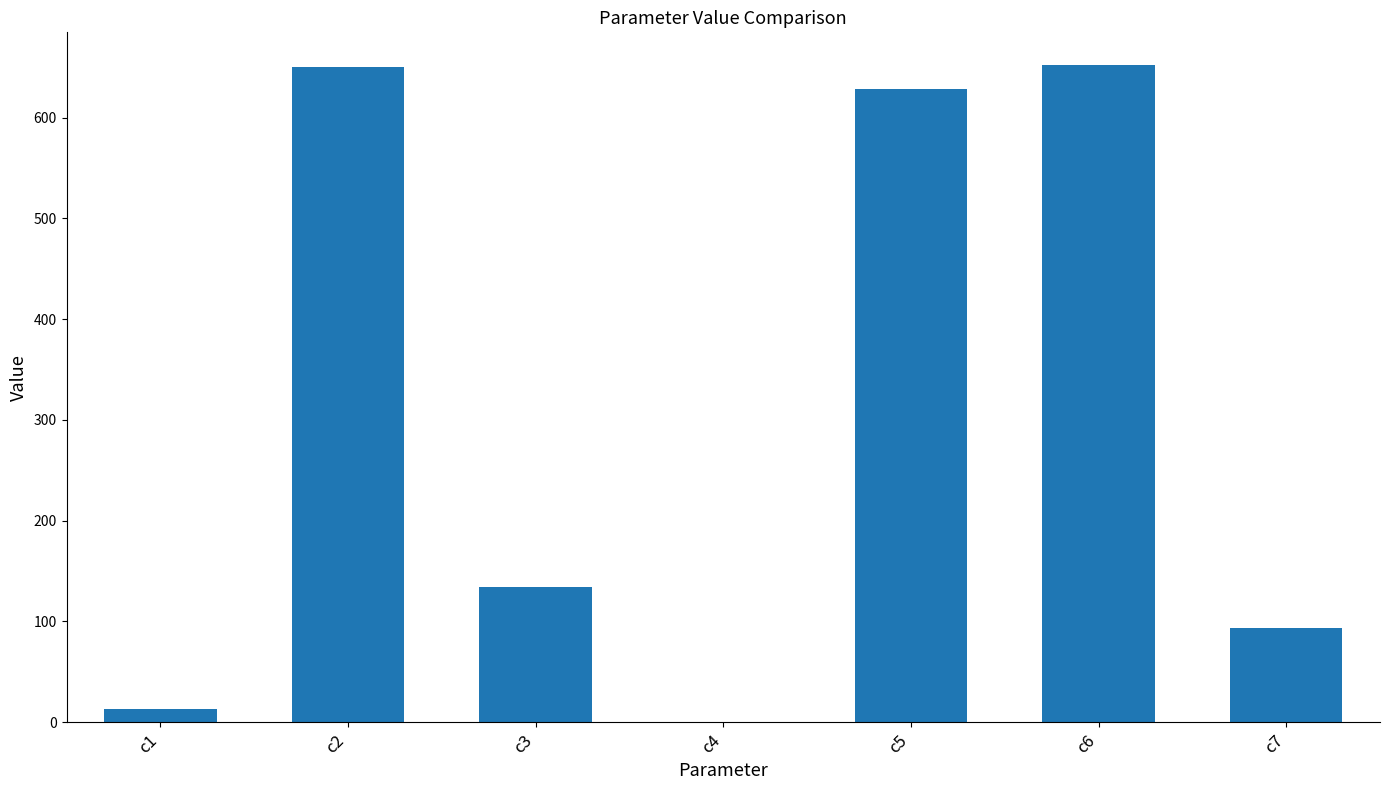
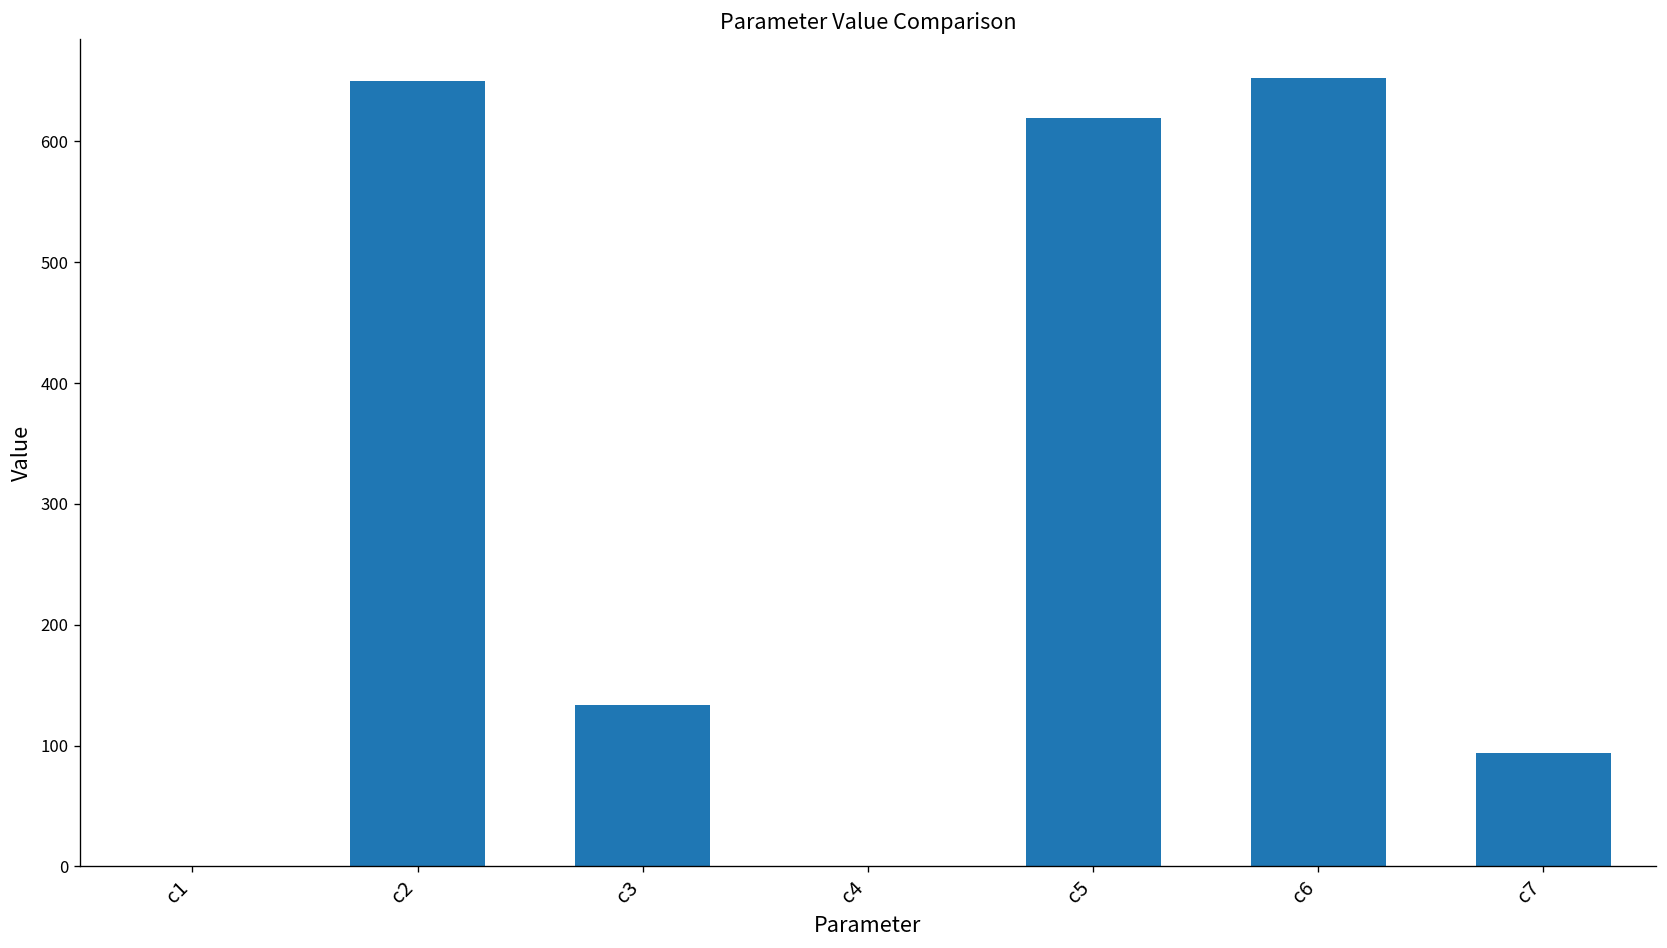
c1: 13 -> 0
c5: 628 -> 619
